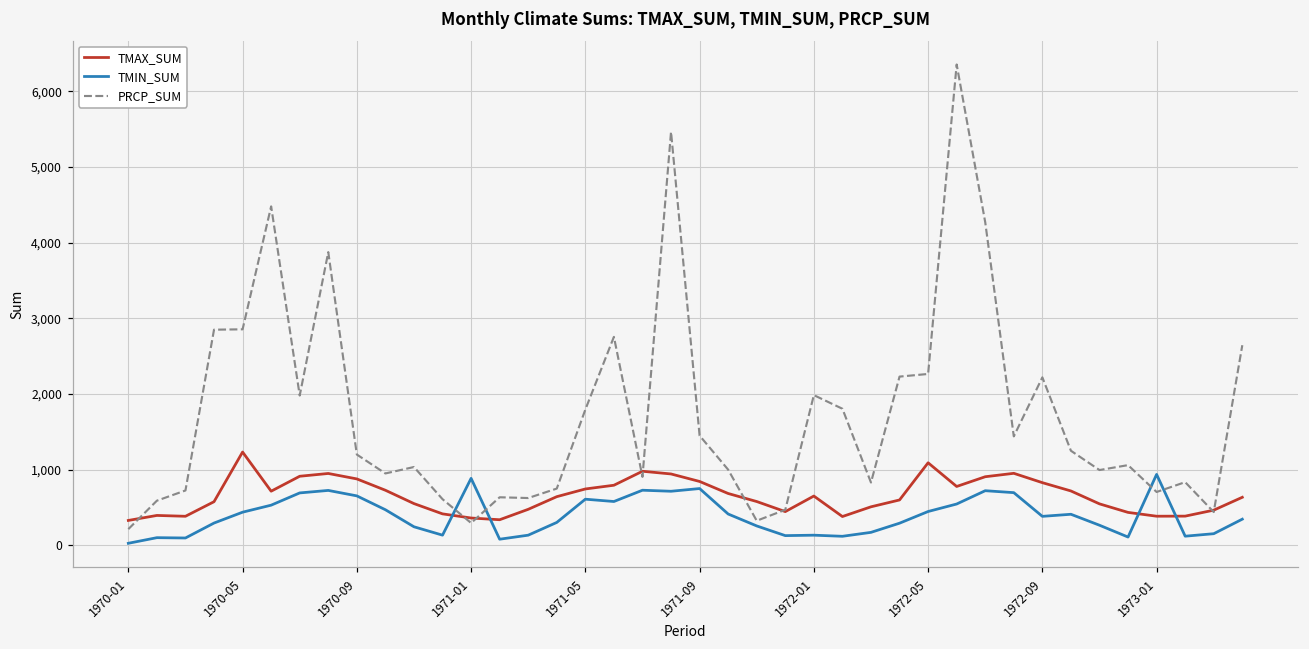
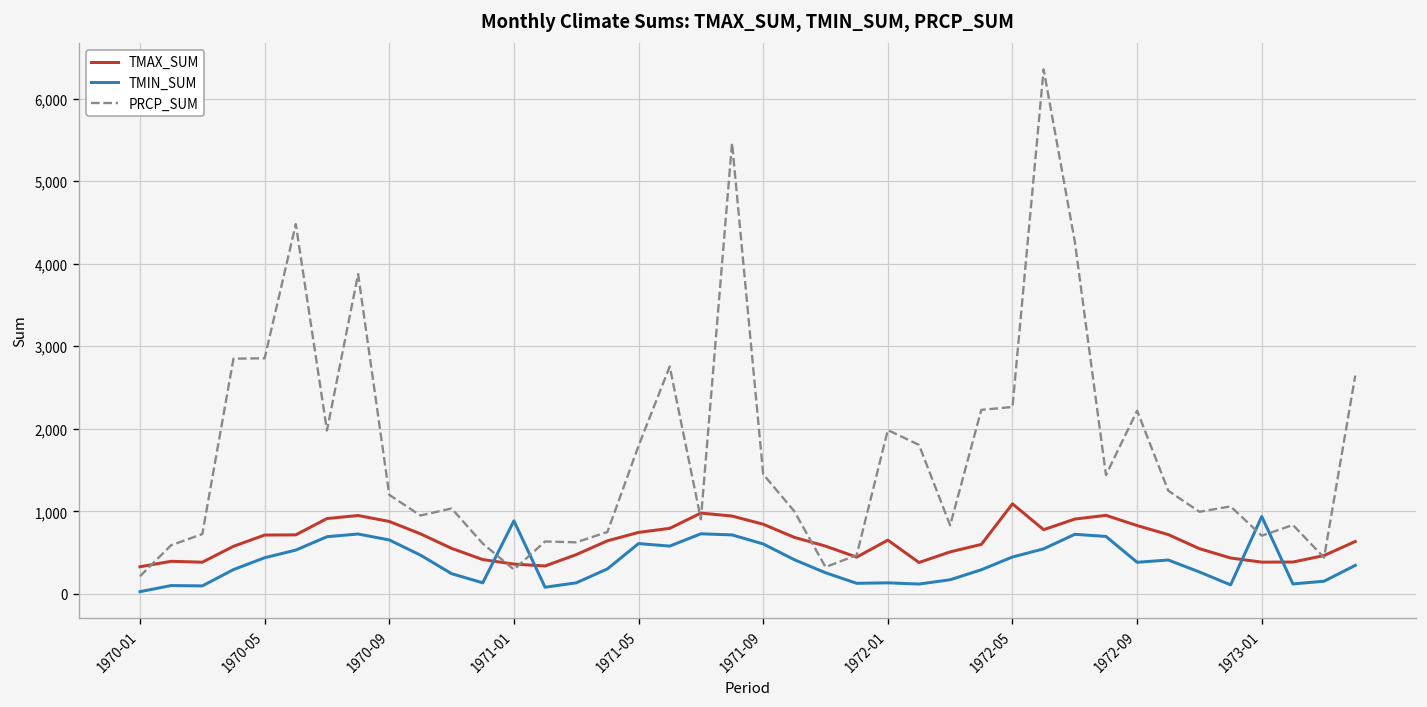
TMAX_SUM, 1970-05: 1,200 -> 700
TMIN_SUM, 1971-09: 800 -> 600
